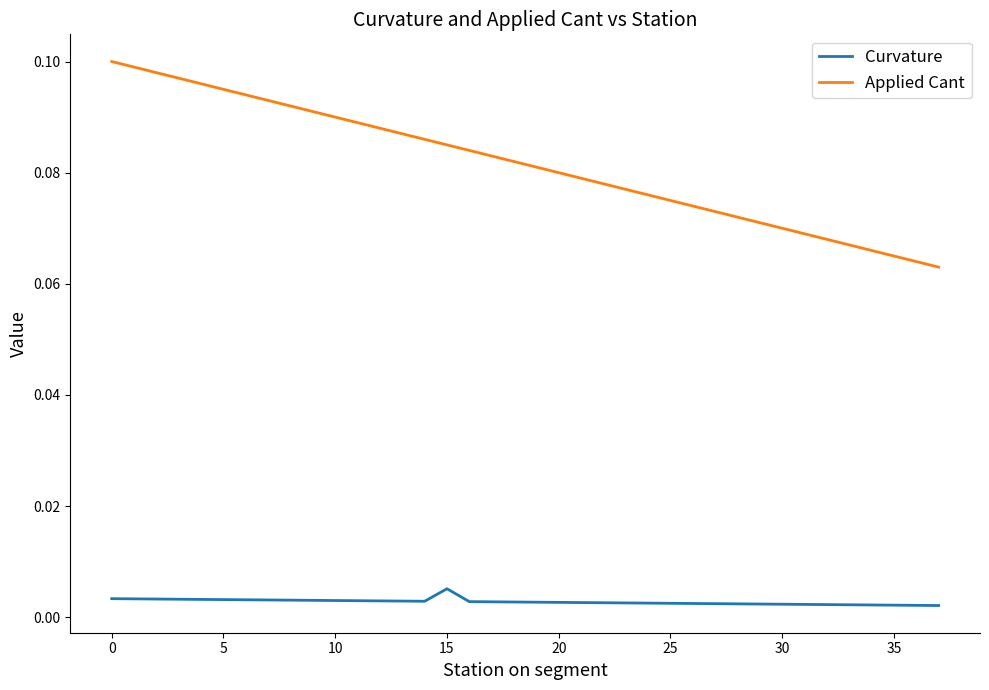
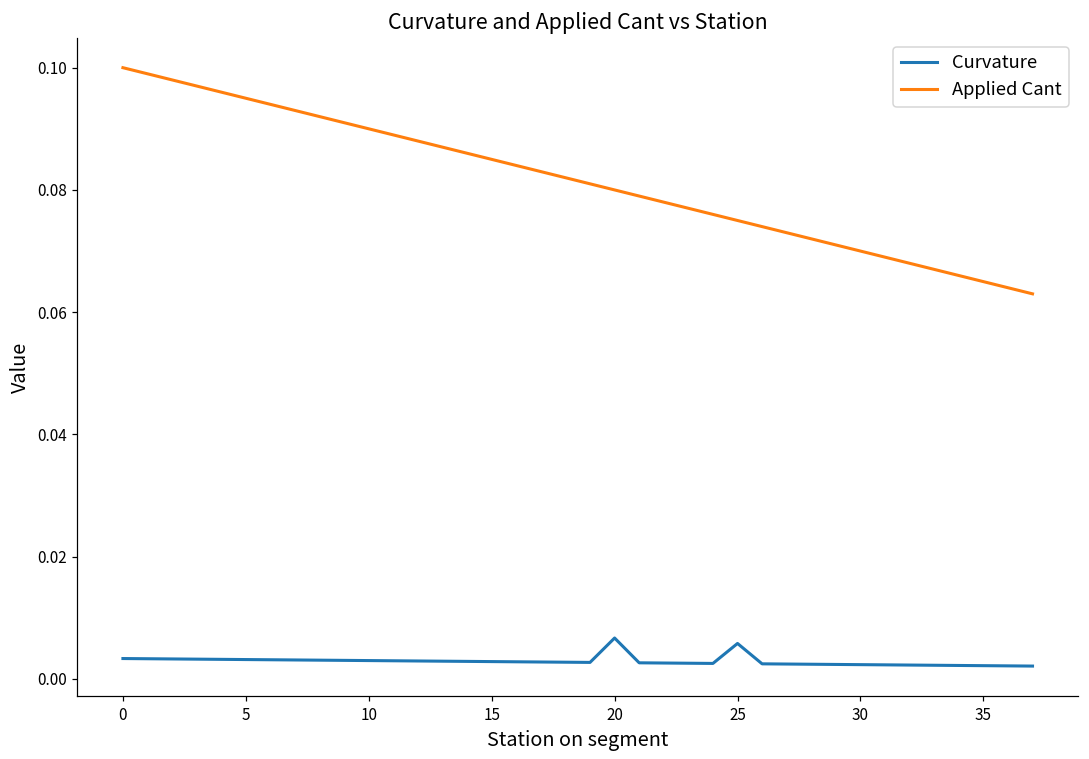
Curvature, 15: 0.005 -> 0.003
Curvature, 20: 0.003 -> 0.007
Curvature, 25: 0.003 -> 0.006
